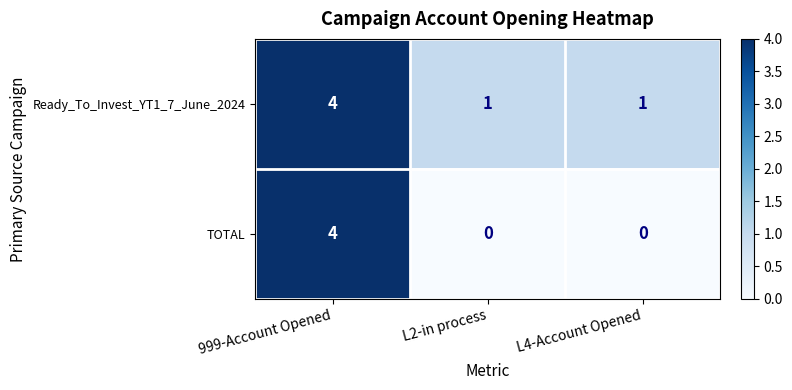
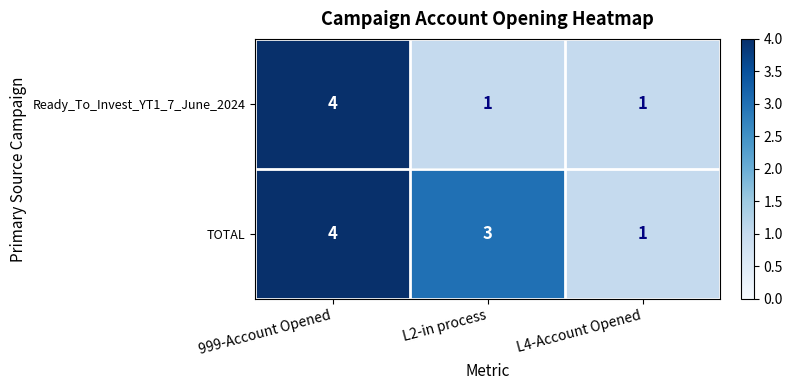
TOTAL, L2-in process: 0 -> 3
TOTAL, L4-Account Opened: 0 -> 1
